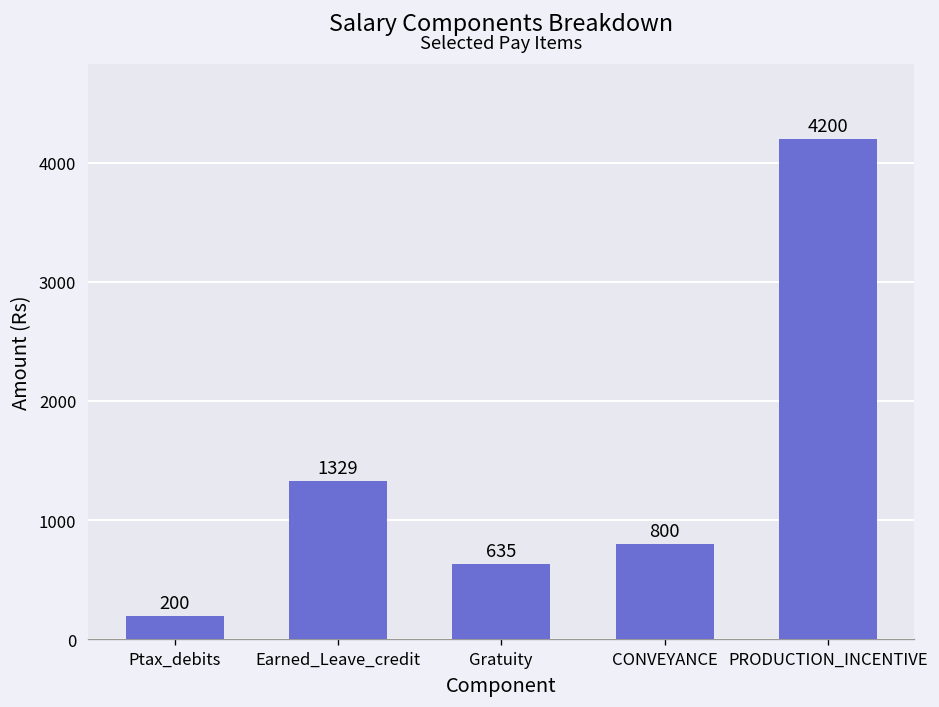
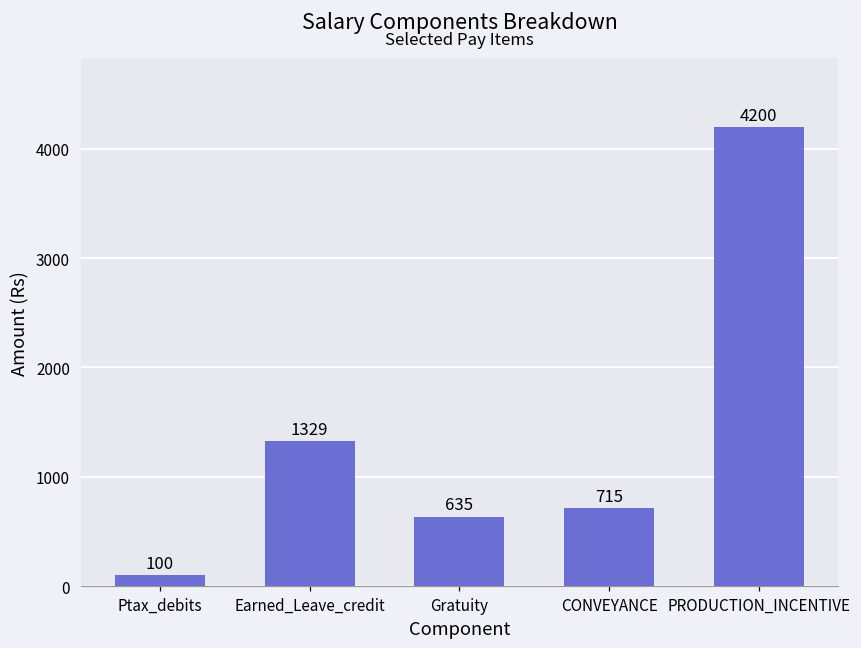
Ptax_debits: 200 -> 100
CONVEYANCE: 800 -> 715
